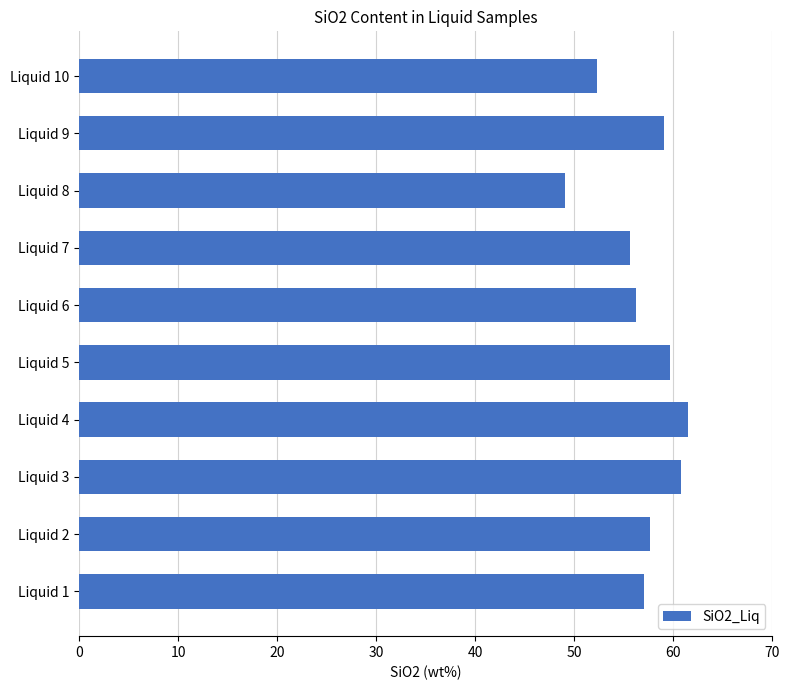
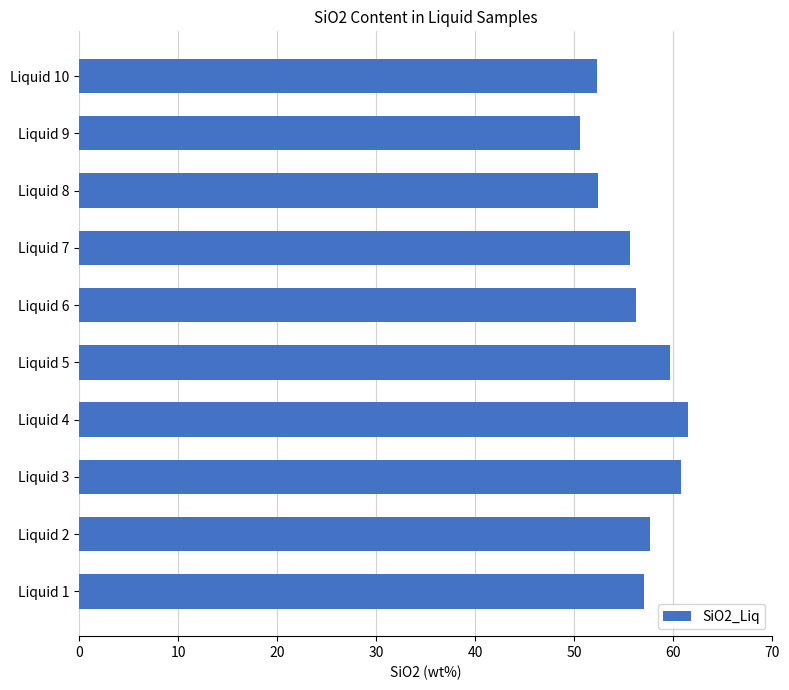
Liquid 9: 59 -> 51
Liquid 8: 49 -> 52
